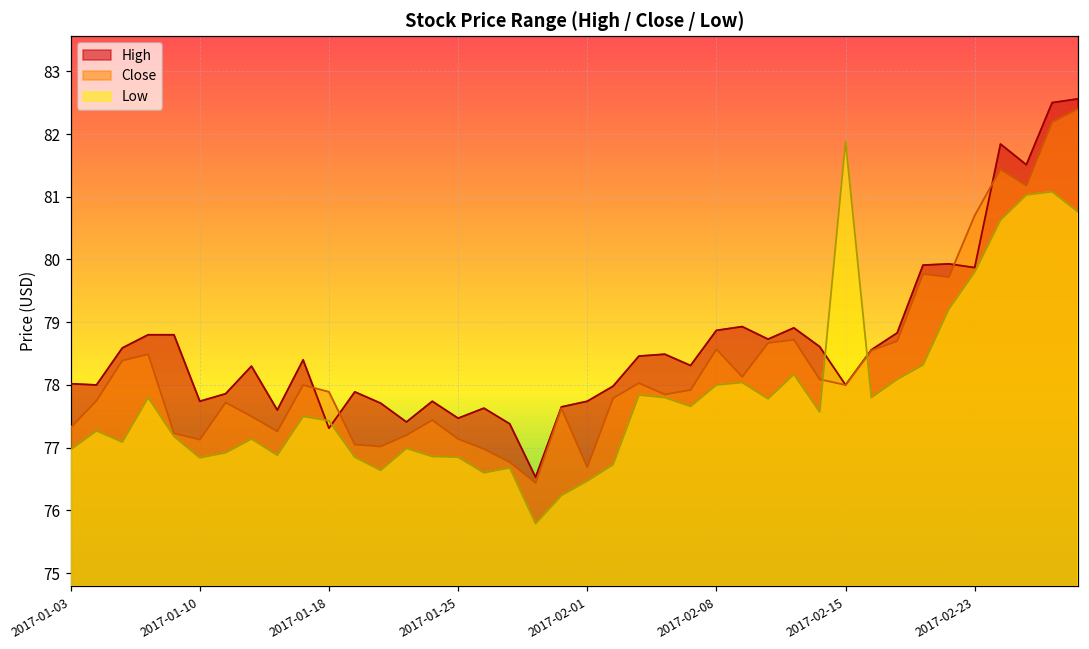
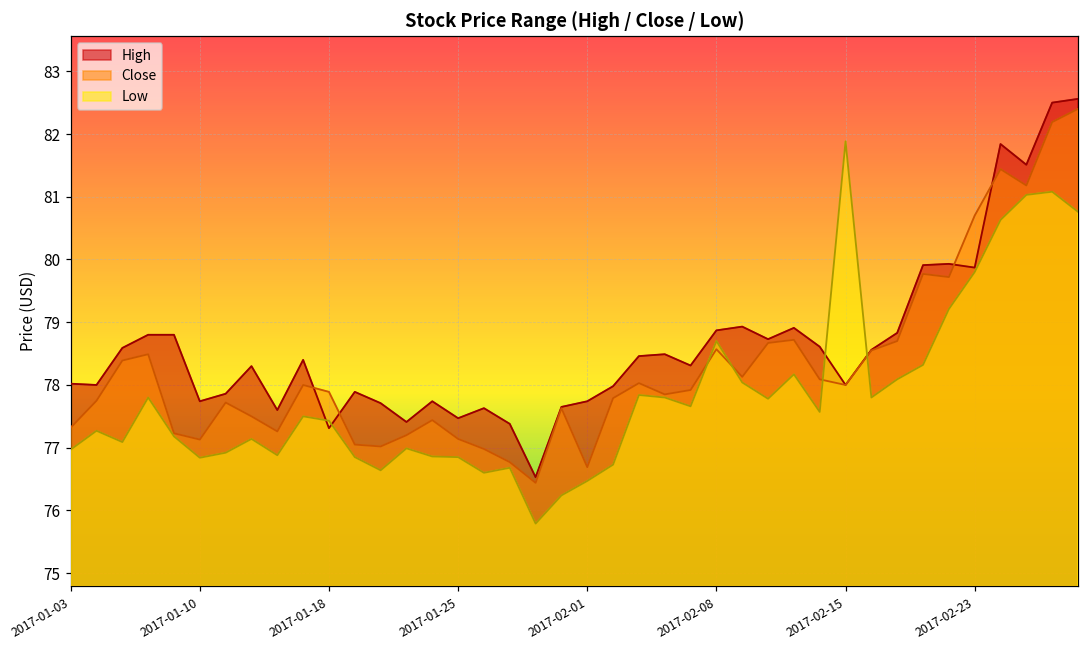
Low, 2017-02-08: 78.0 -> 78.7
